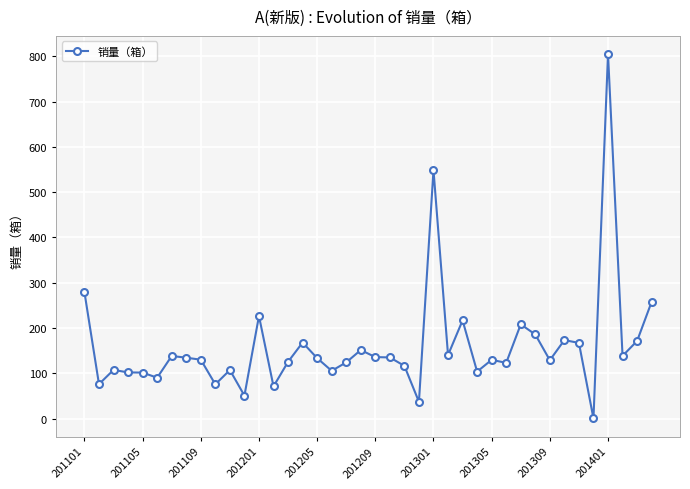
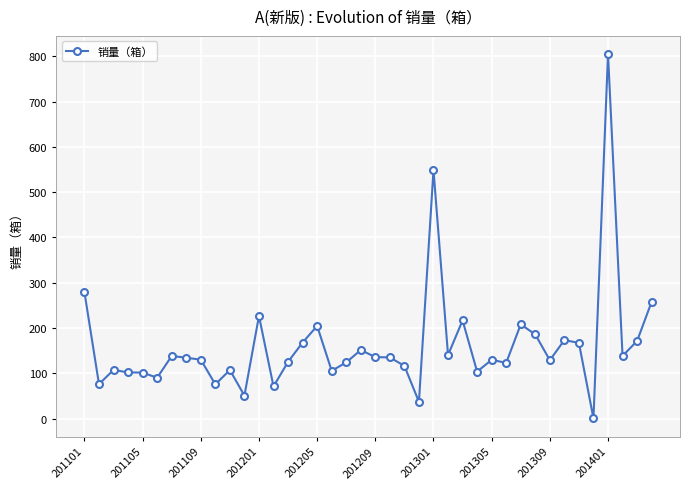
201205: 130 -> 200
